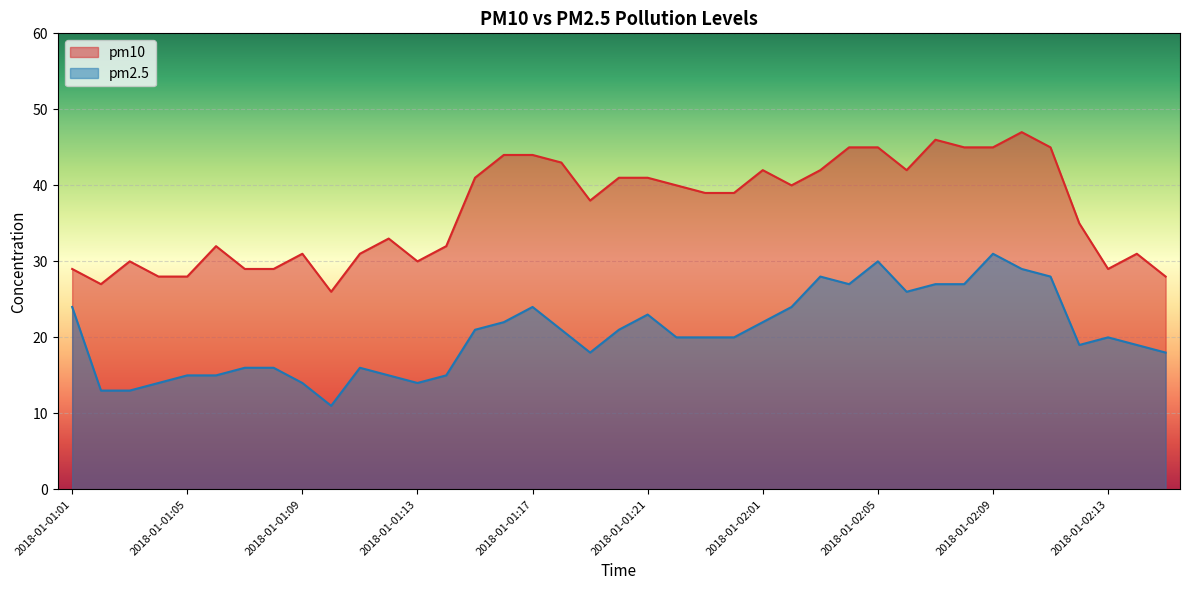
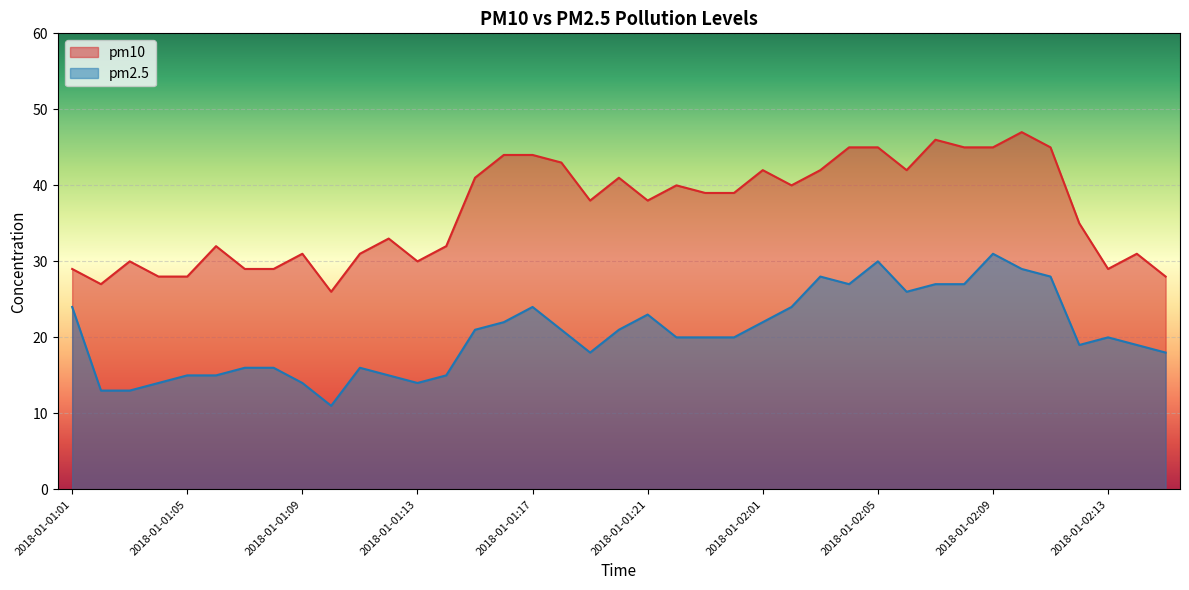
pm10, 2018-01-01:21: 41 -> 38
